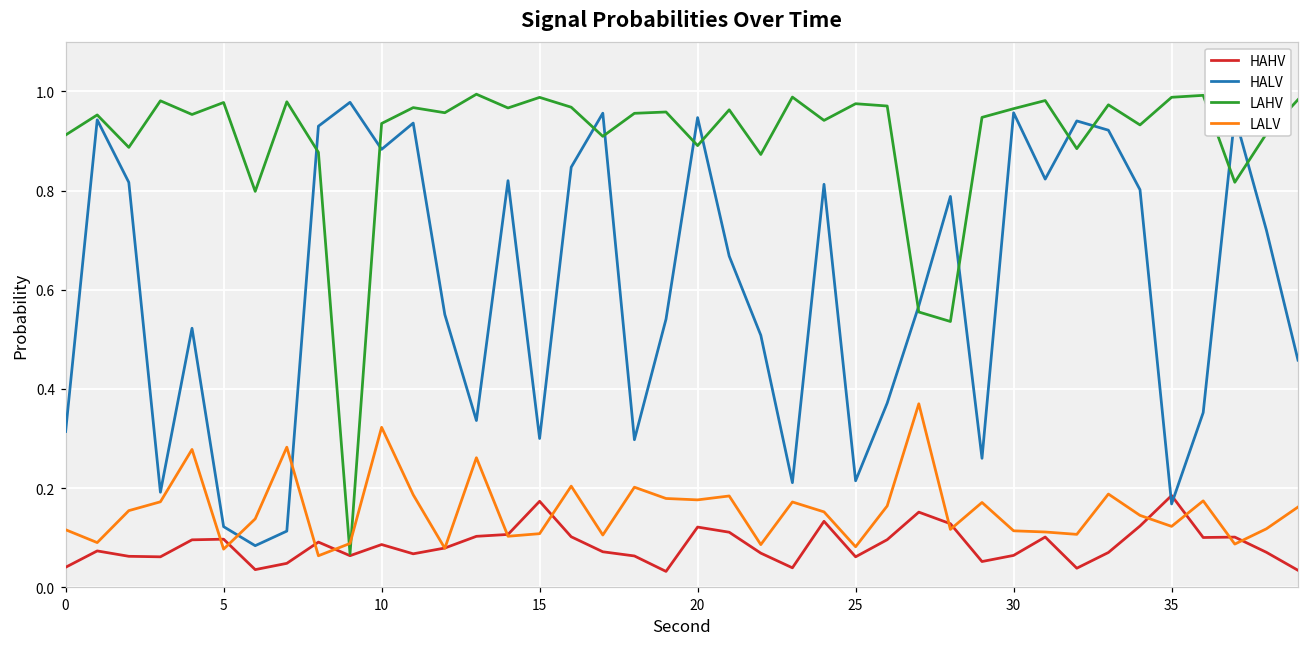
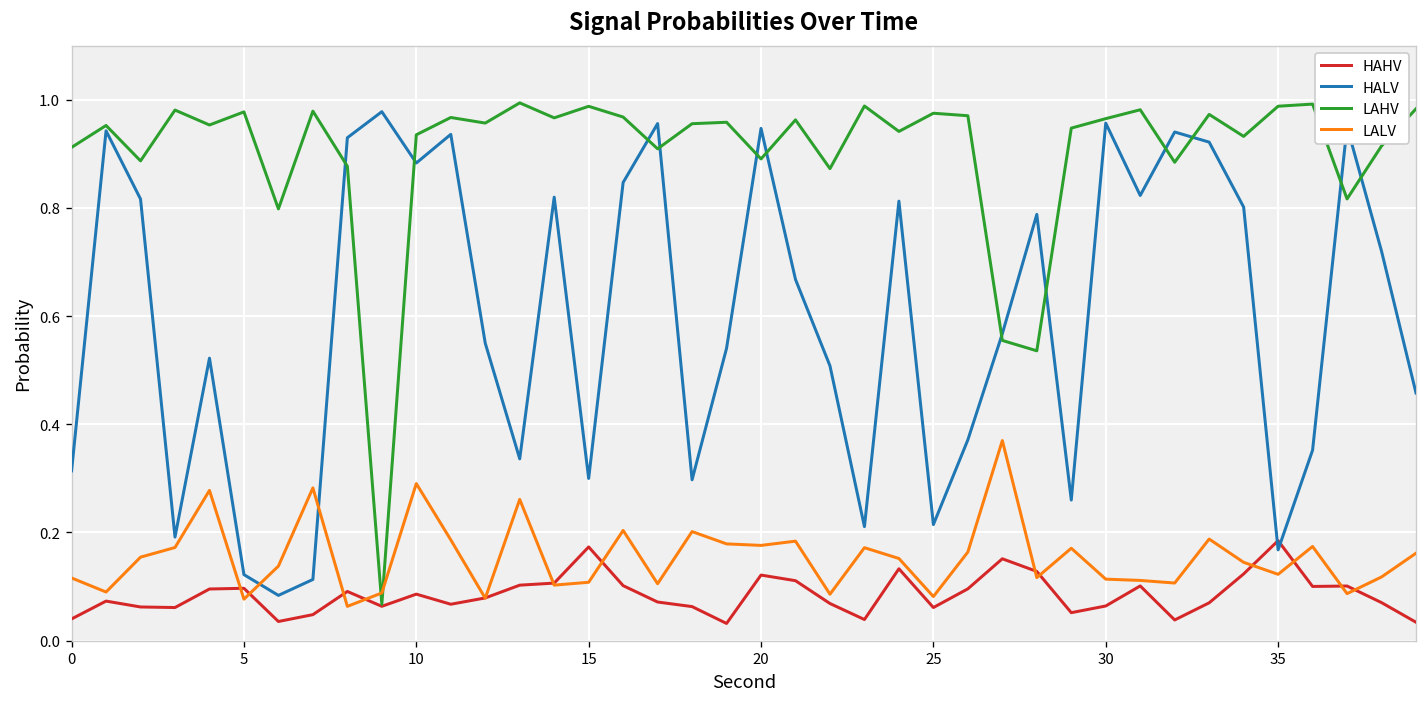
LALV, 10: 0.32 -> 0.29
